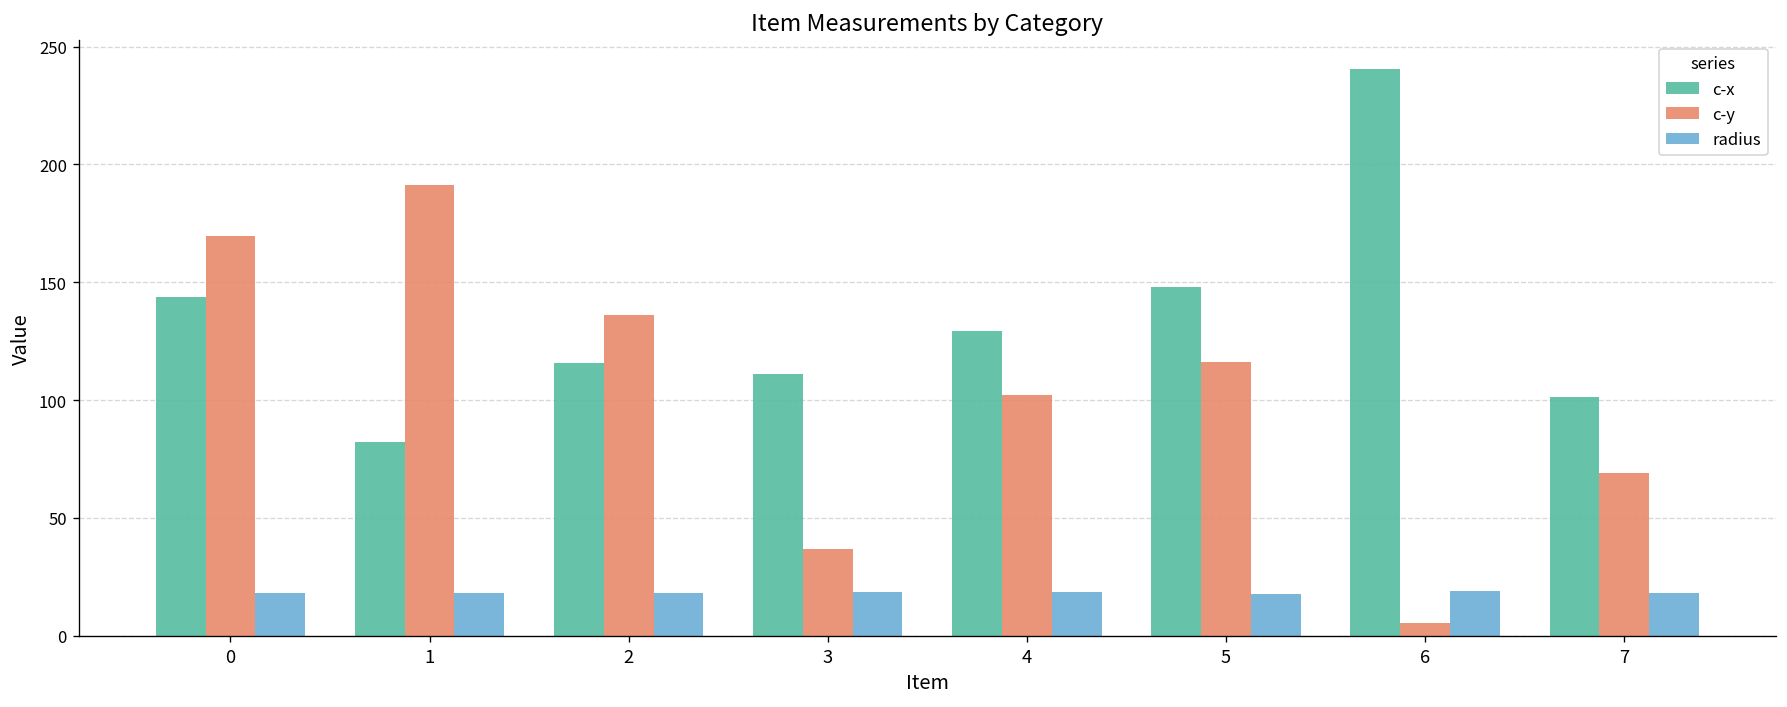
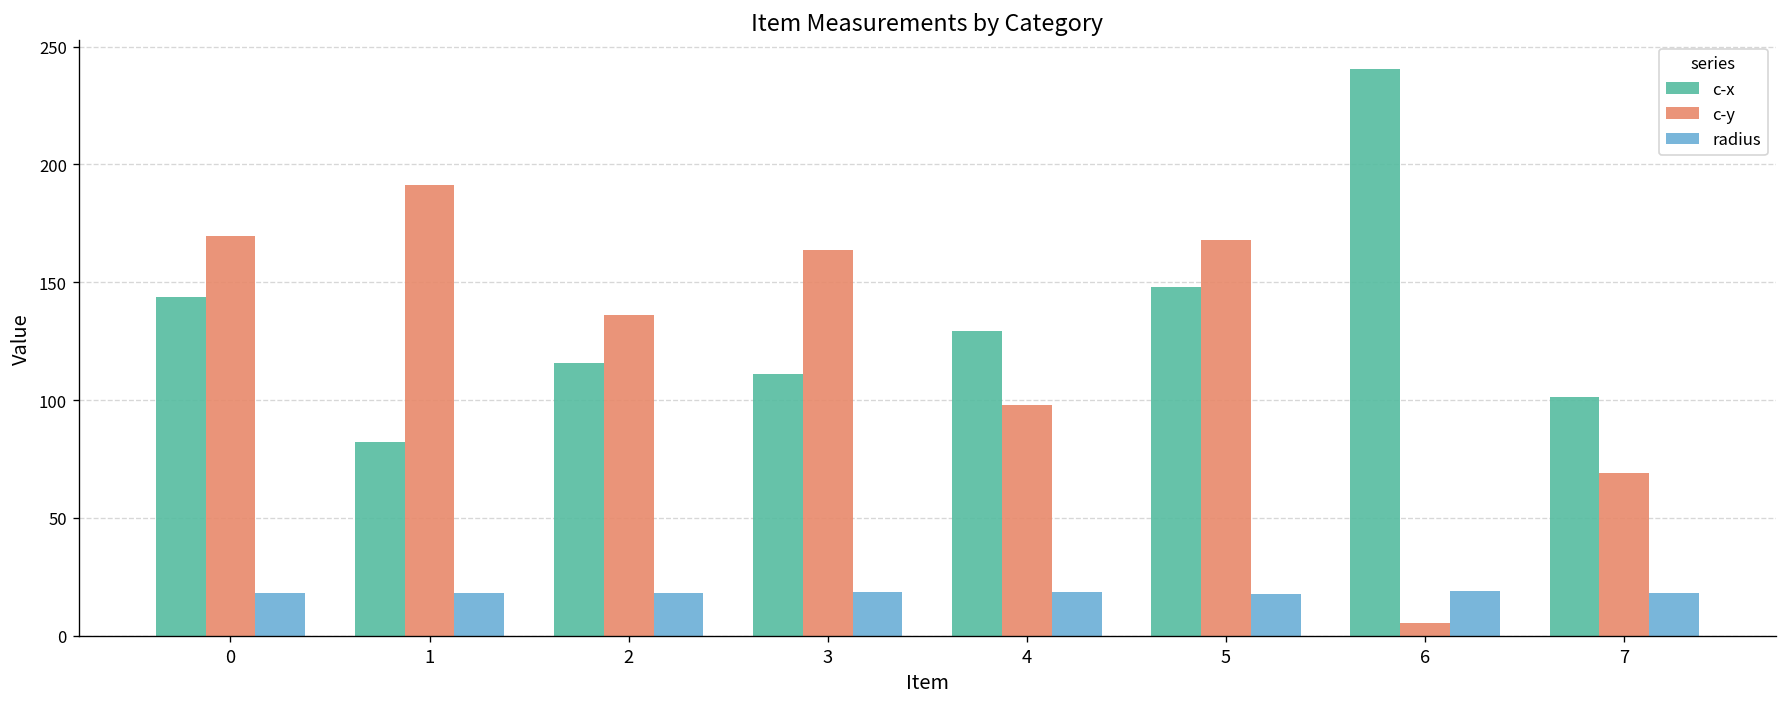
c-y, 3: 37 -> 164
c-y, 4: 102 -> 98
c-y, 5: 116 -> 168
